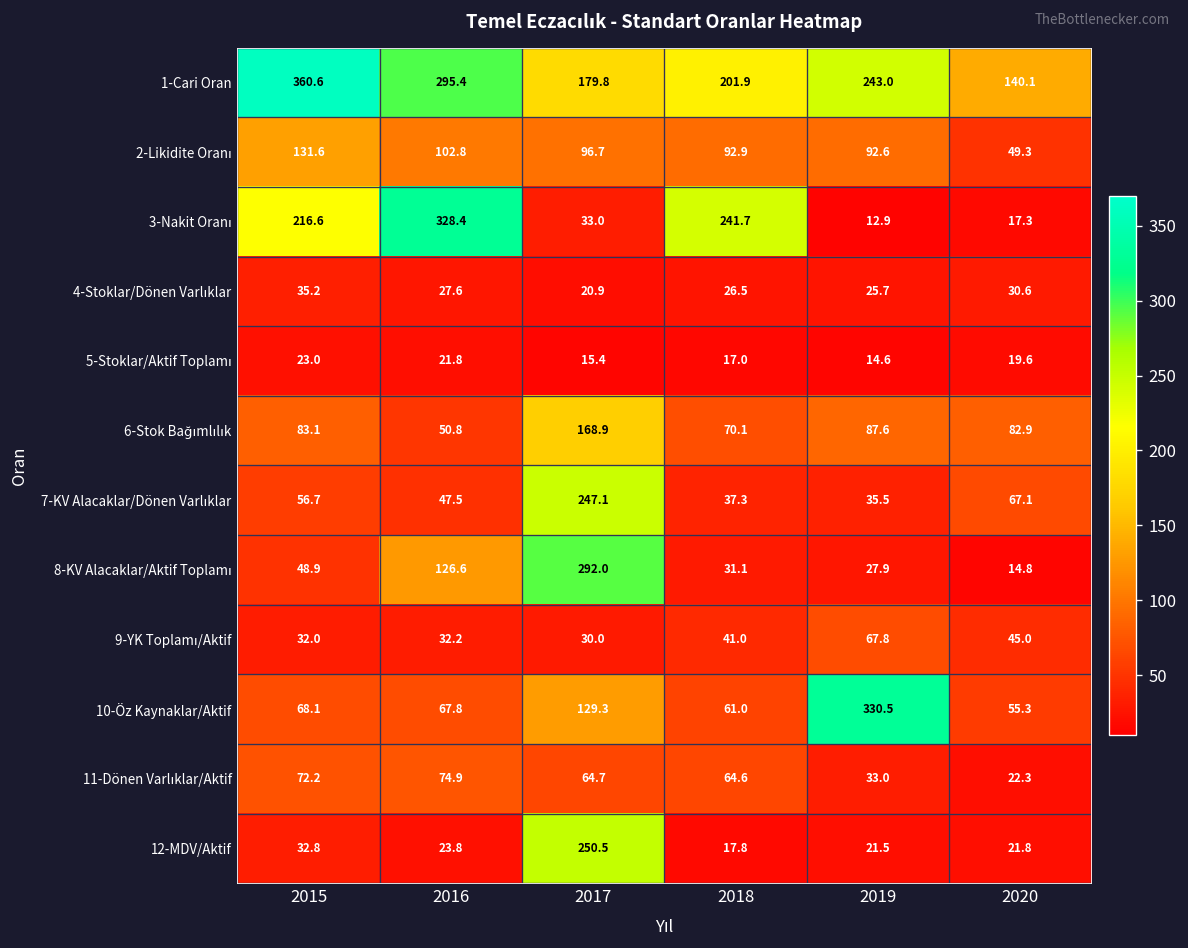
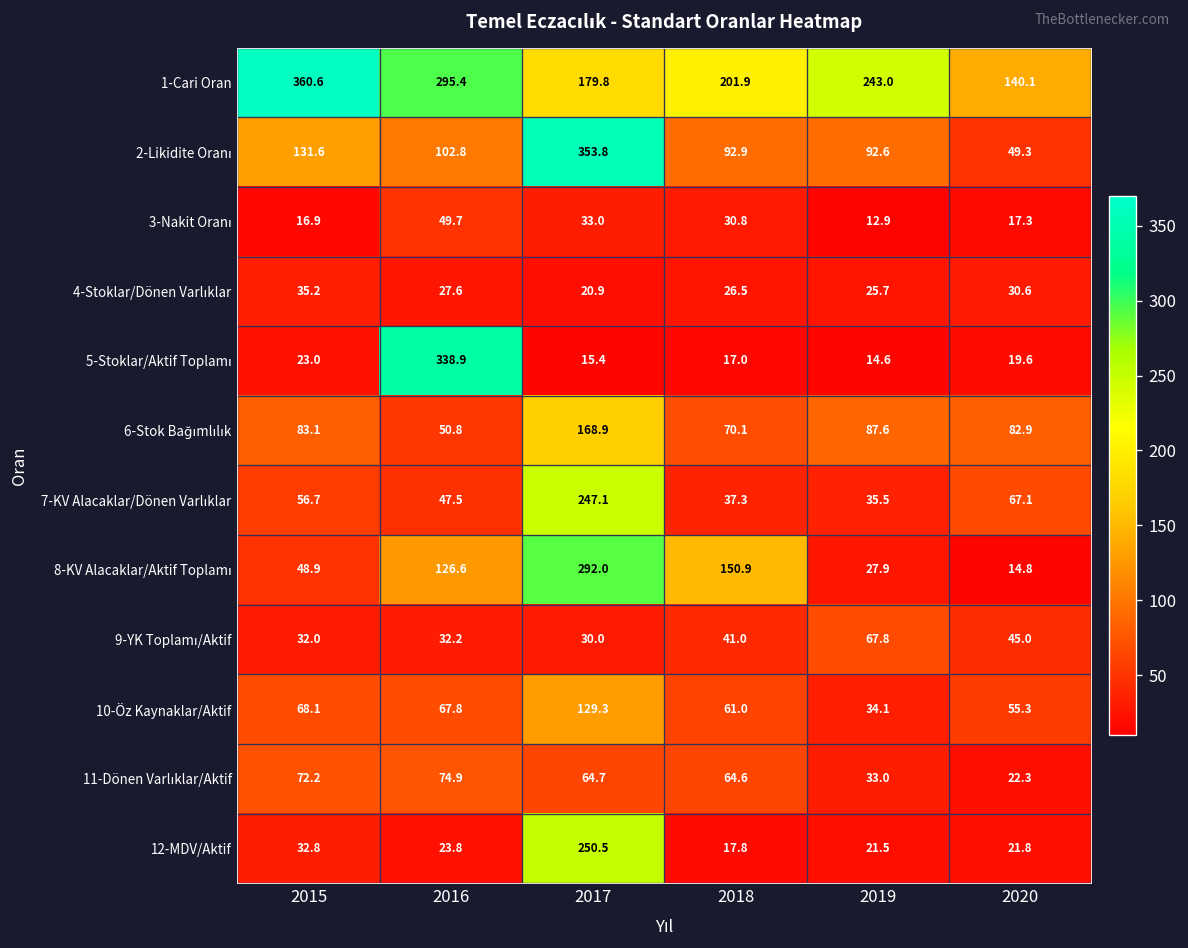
2-Likidite Oranı, 2017: 96.7 -> 353.8
3-Nakit Oranı, 2015: 216.6 -> 16.9
3-Nakit Oranı, 2016: 328.4 -> 49.7
3-Nakit Oranı, 2018: 241.7 -> 30.8
5-Stoklar/Aktif Toplamı, 2016: 21.8 -> 338.9
8-KV Alacaklar/Aktif Toplamı, 2018: 31.1 -> 150.9
10-Öz Kaynaklar/Aktif, 2019: 330.5 -> 34.1
